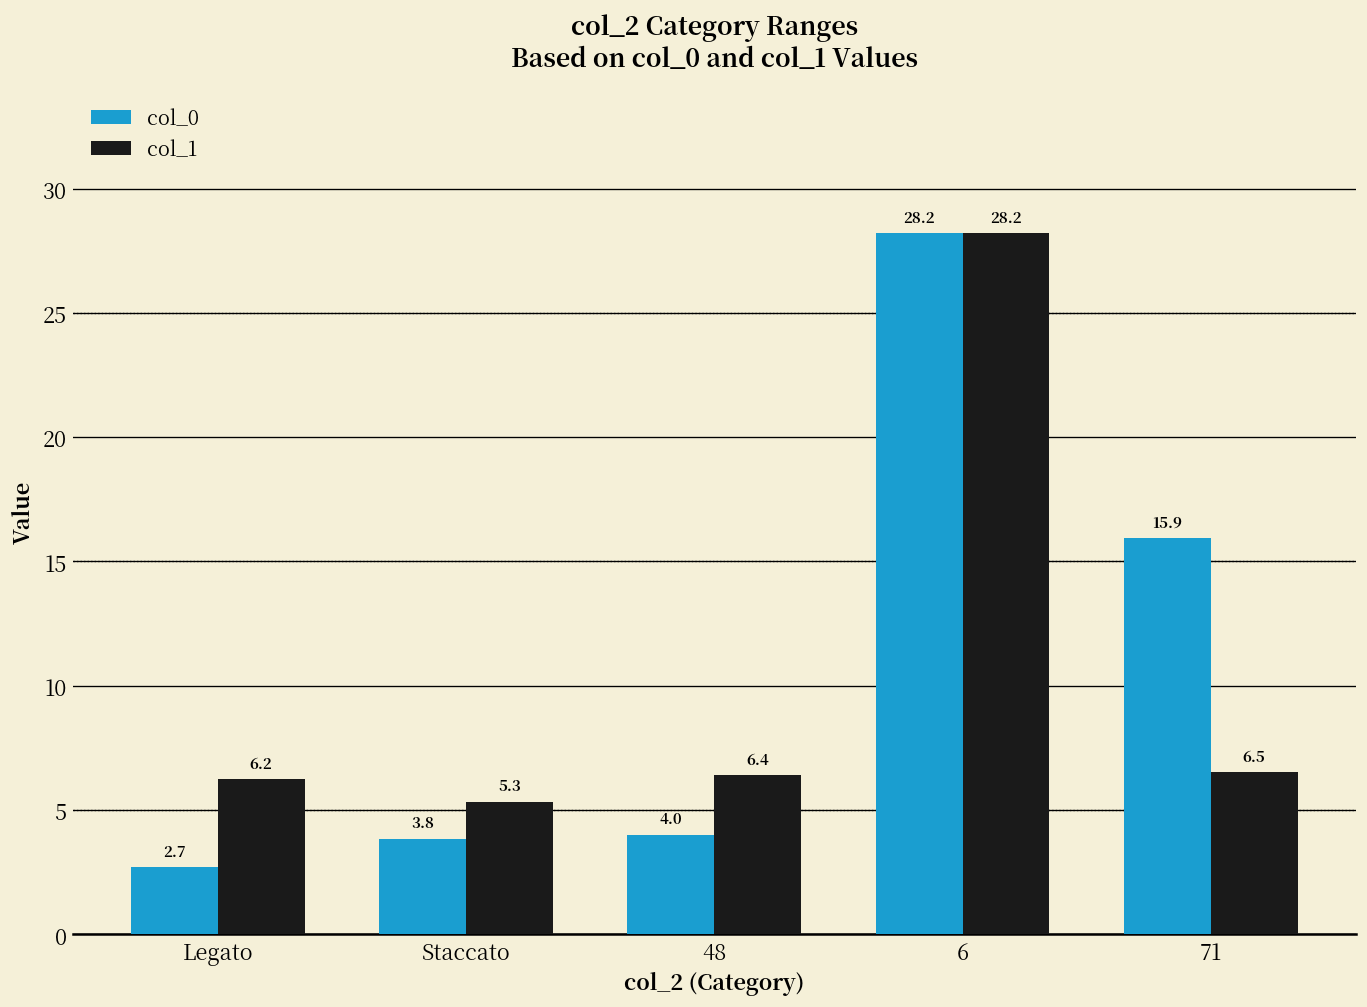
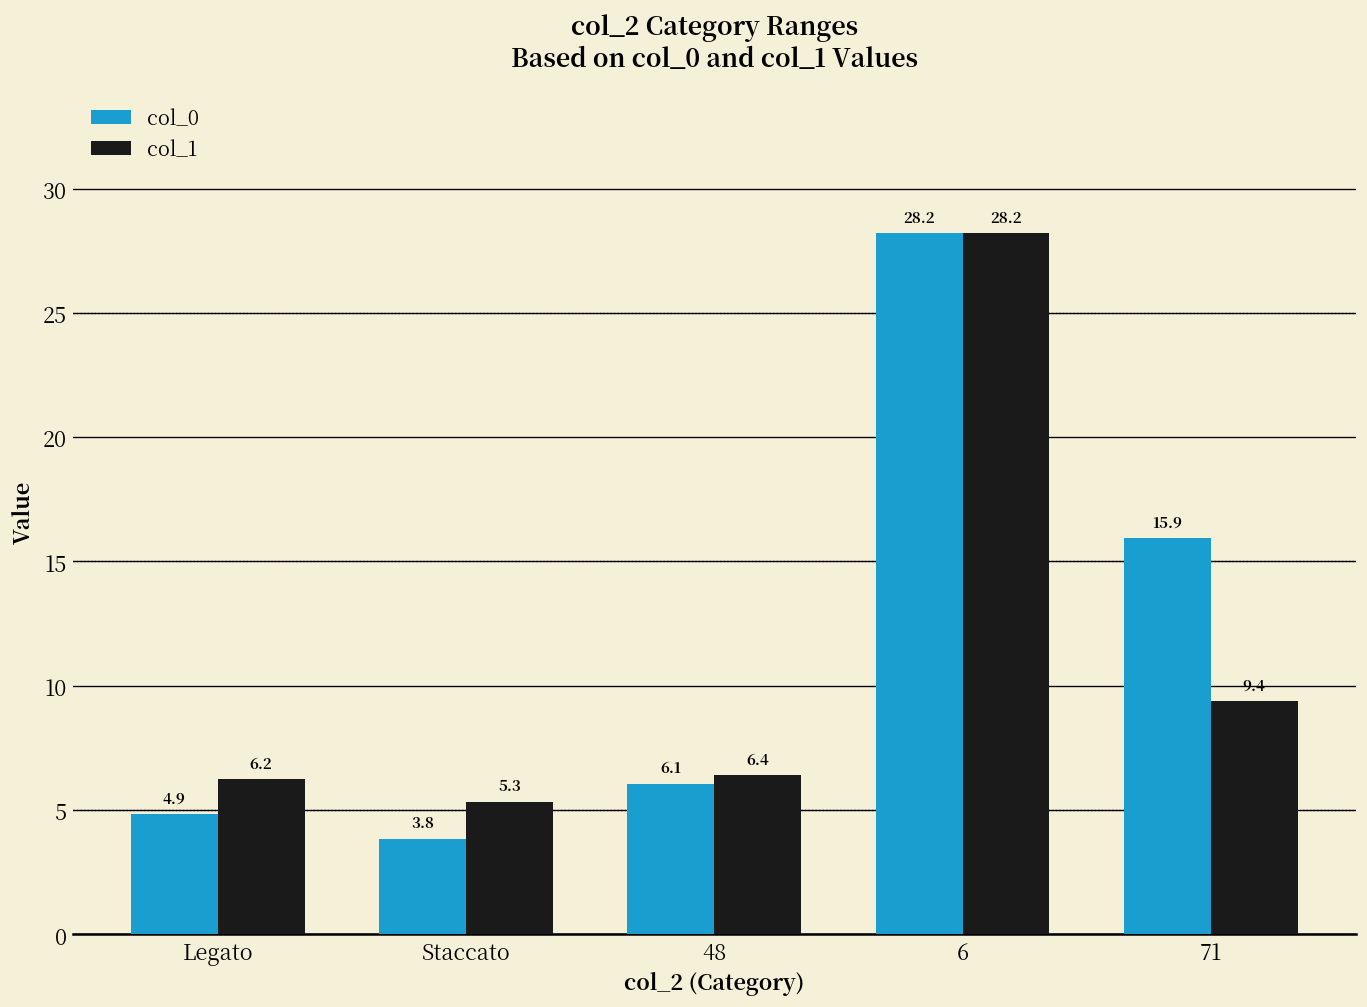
col_0, Legato: 2.7 -> 4.9
col_0, 48: 4.0 -> 6.1
col_1, 71: 6.5 -> 9.4
